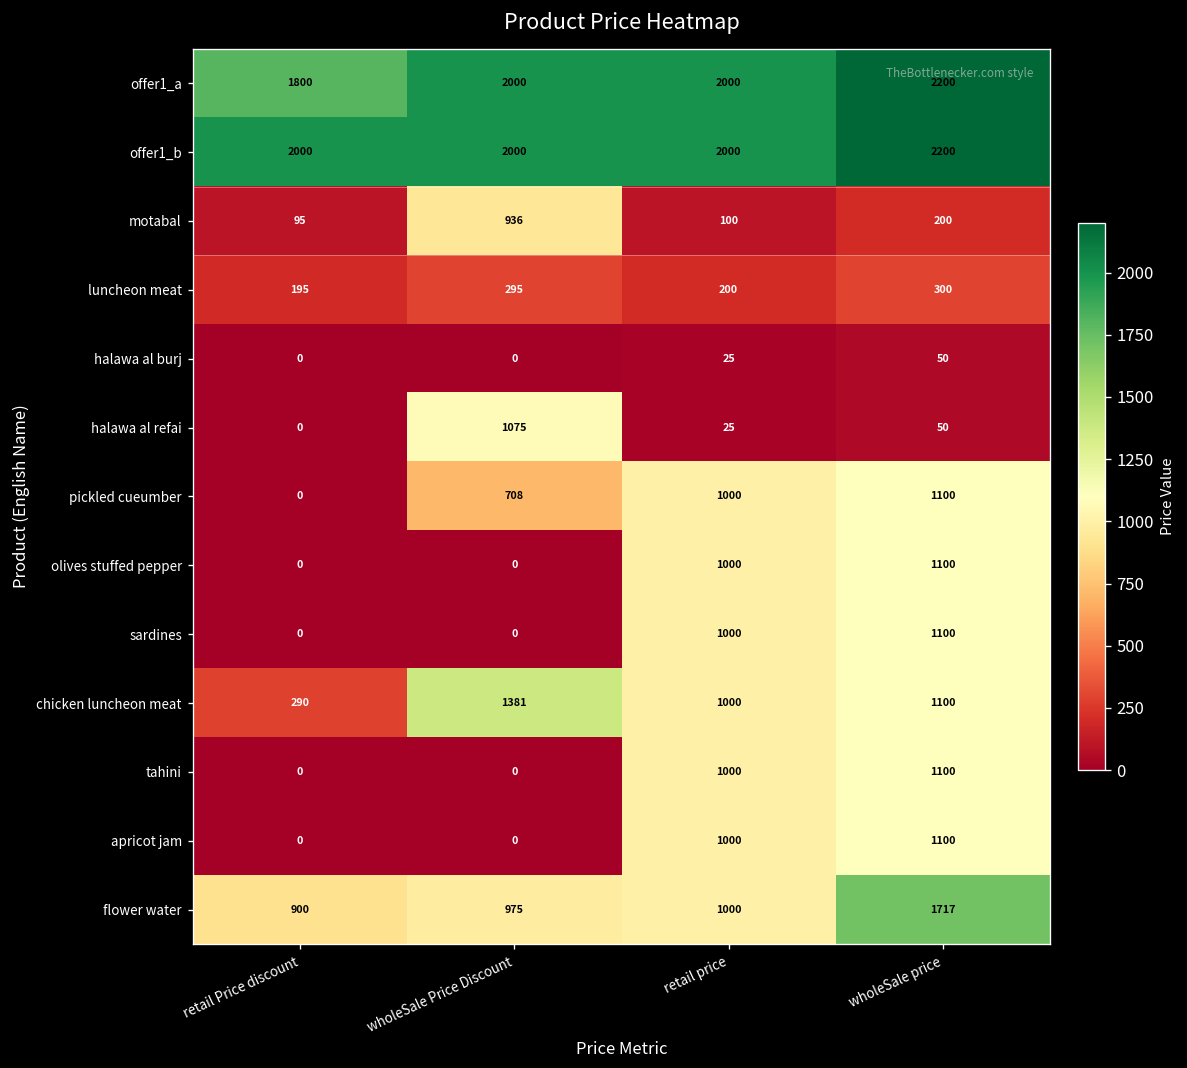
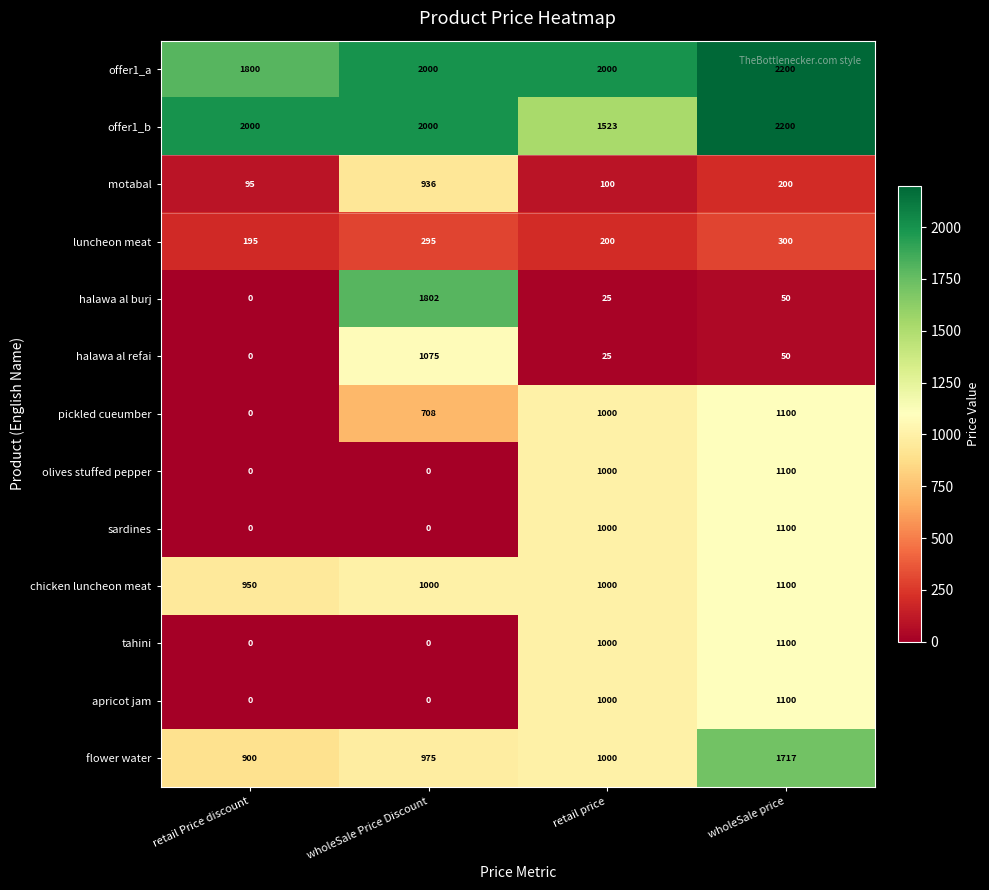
offer1_b, retail price: 2000 -> 1523
halawa al burj, wholeSale Price Discount: 0 -> 1802
chicken luncheon meat, retail Price discount: 290 -> 950
chicken luncheon meat, wholeSale Price Discount: 1381 -> 1000
